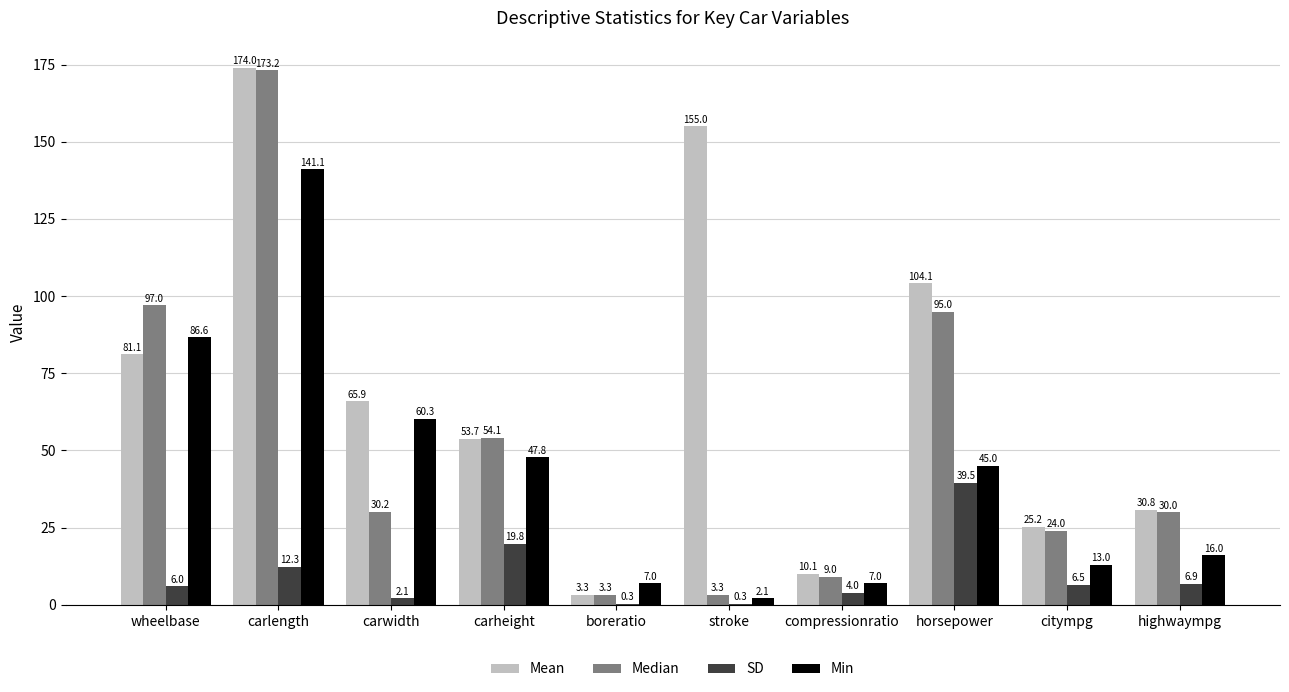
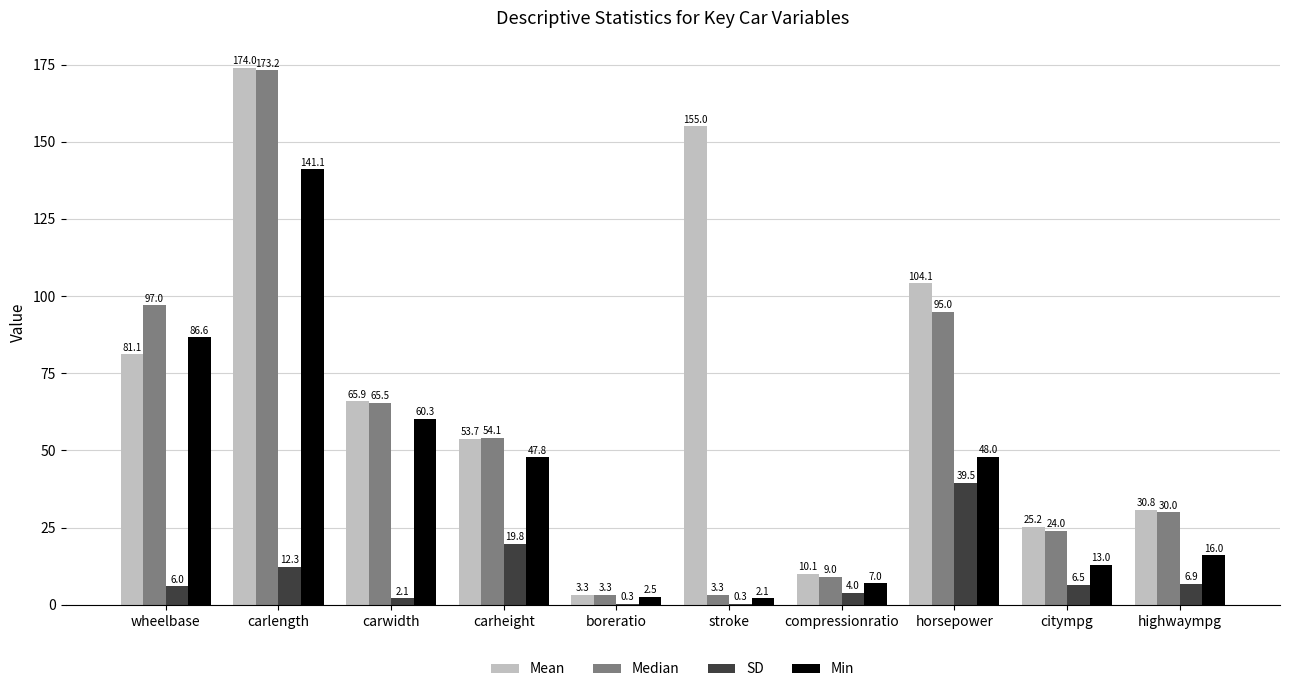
Median, carwidth: 30.2 -> 65.5
Min, boreratio: 7.0 -> 2.5
Min, horsepower: 45.0 -> 48.0
